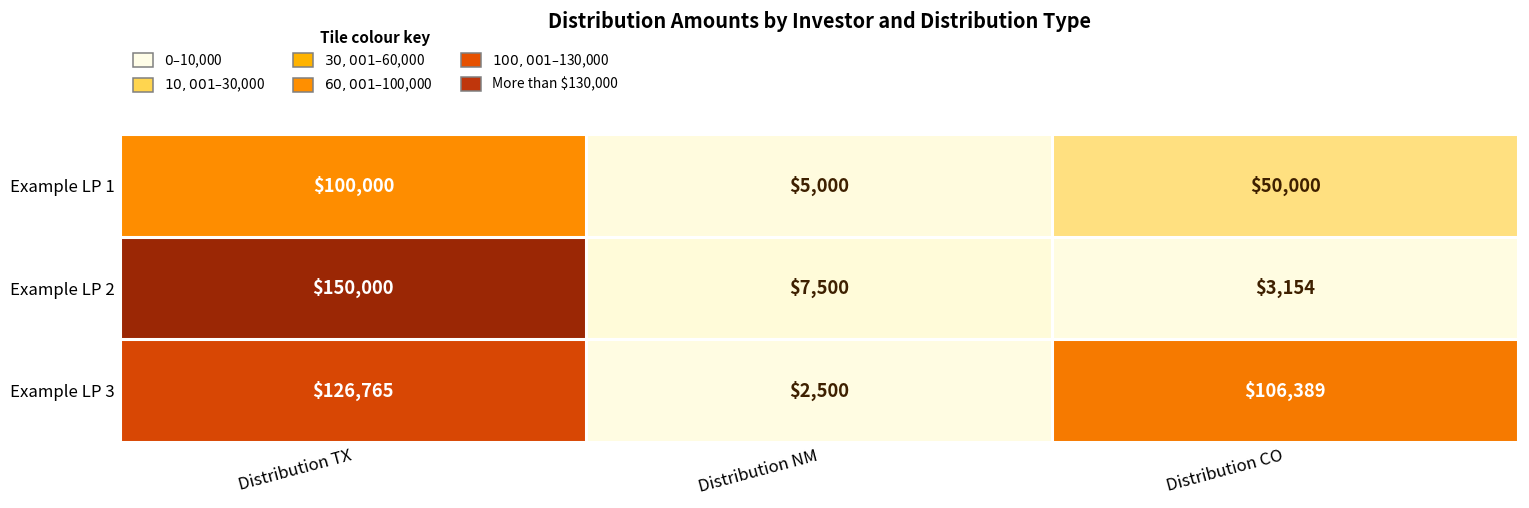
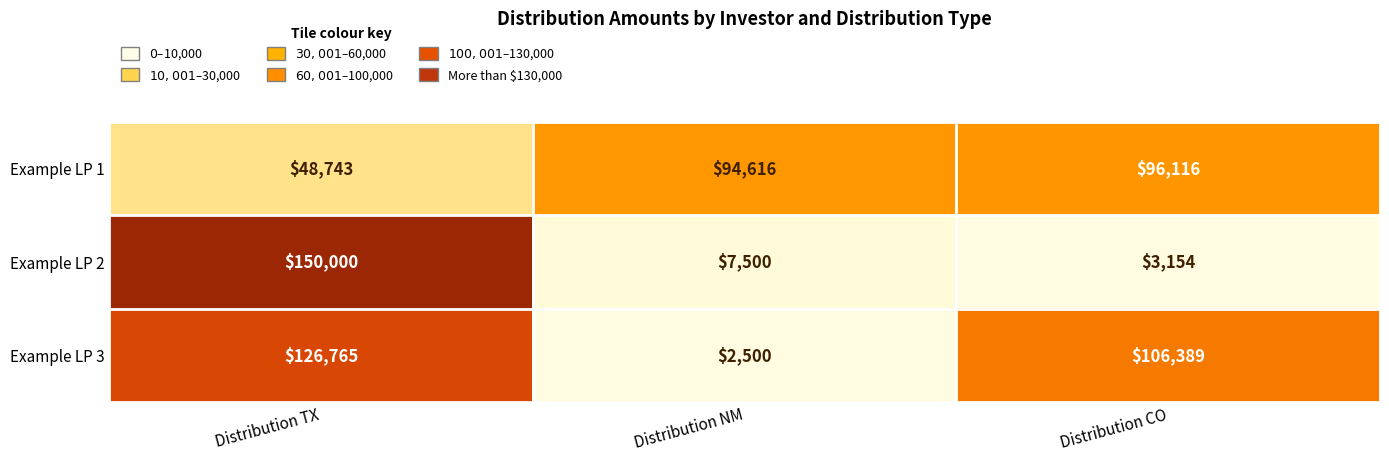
Example LP 1, Distribution TX: $100,000 -> $48,743
Example LP 1, Distribution NM: $5,000 -> $94,616
Example LP 1, Distribution CO: $50,000 -> $96,116
